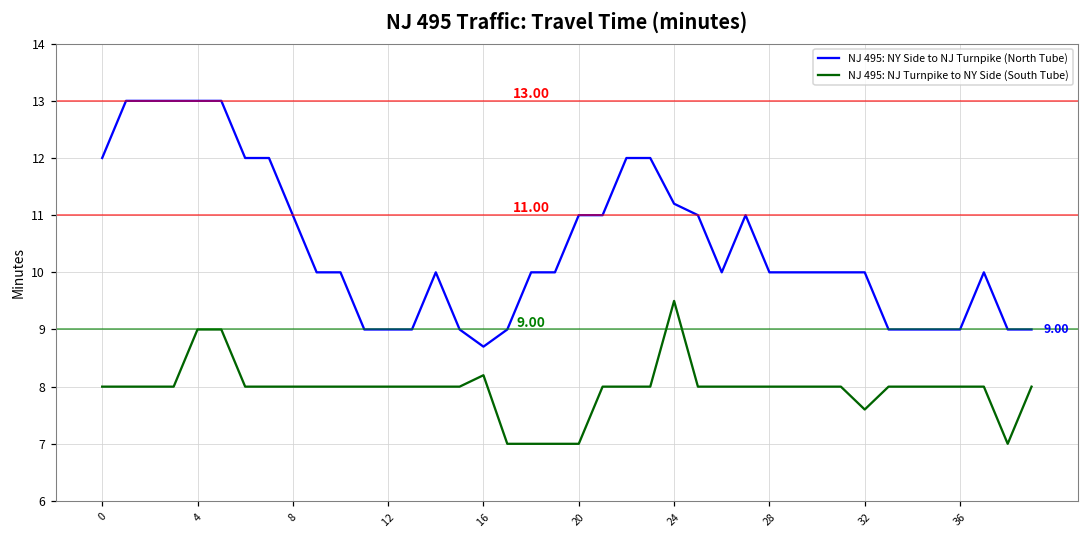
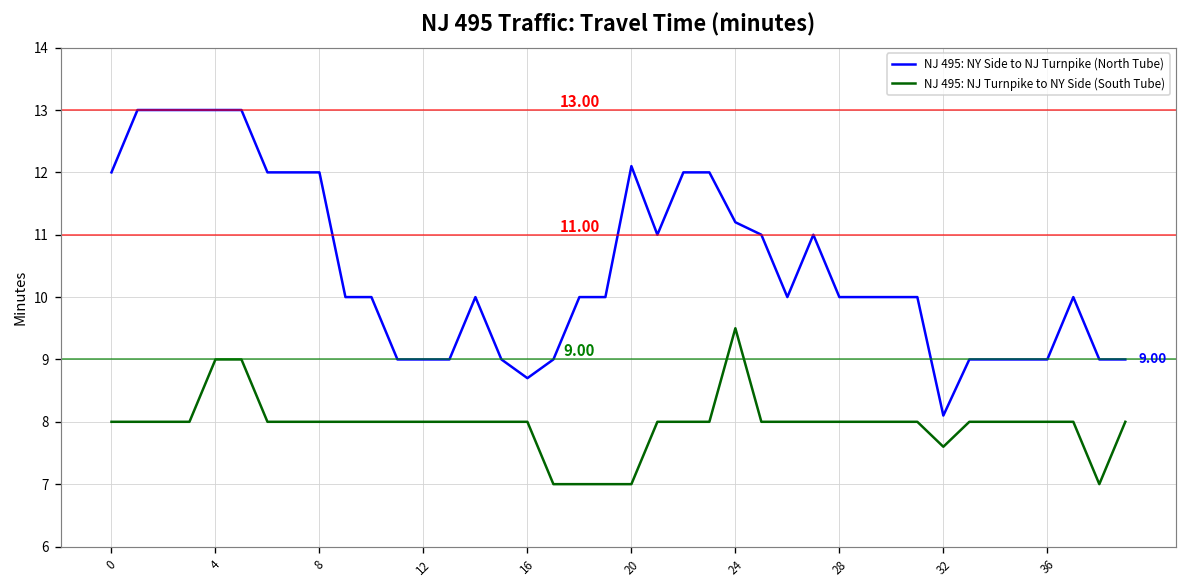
NJ 495: NY Side to NJ Turnpike (North Tube), 8: 11 -> 12
NJ 495: NJ Turnpike to NY Side (South Tube), 16: 8.2 -> 8.0
NJ 495: NY Side to NJ Turnpike (North Tube), 20: 11.0 -> 12.1
NJ 495: NY Side to NJ Turnpike (North Tube), 32: 10.0 -> 8.1
